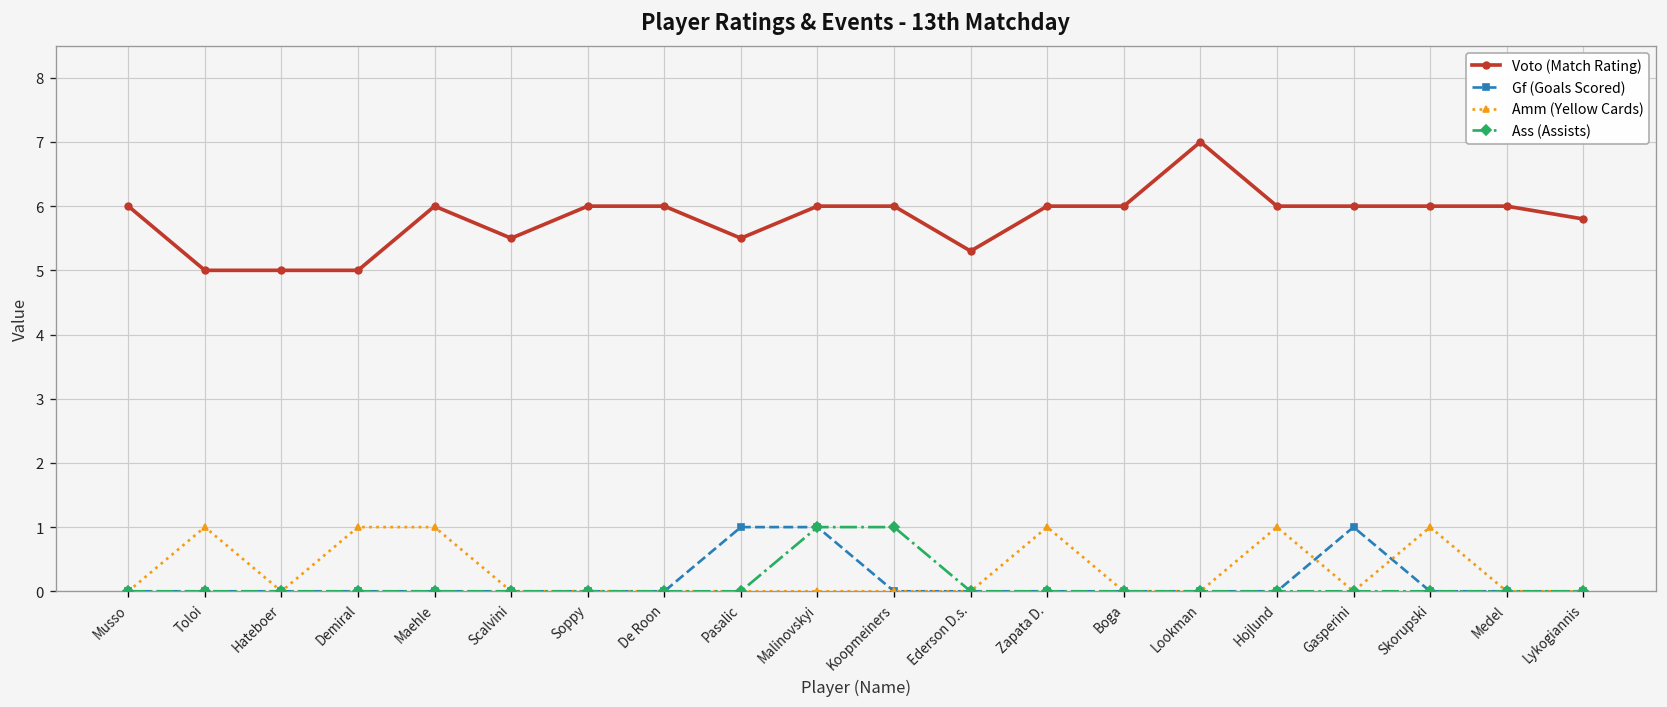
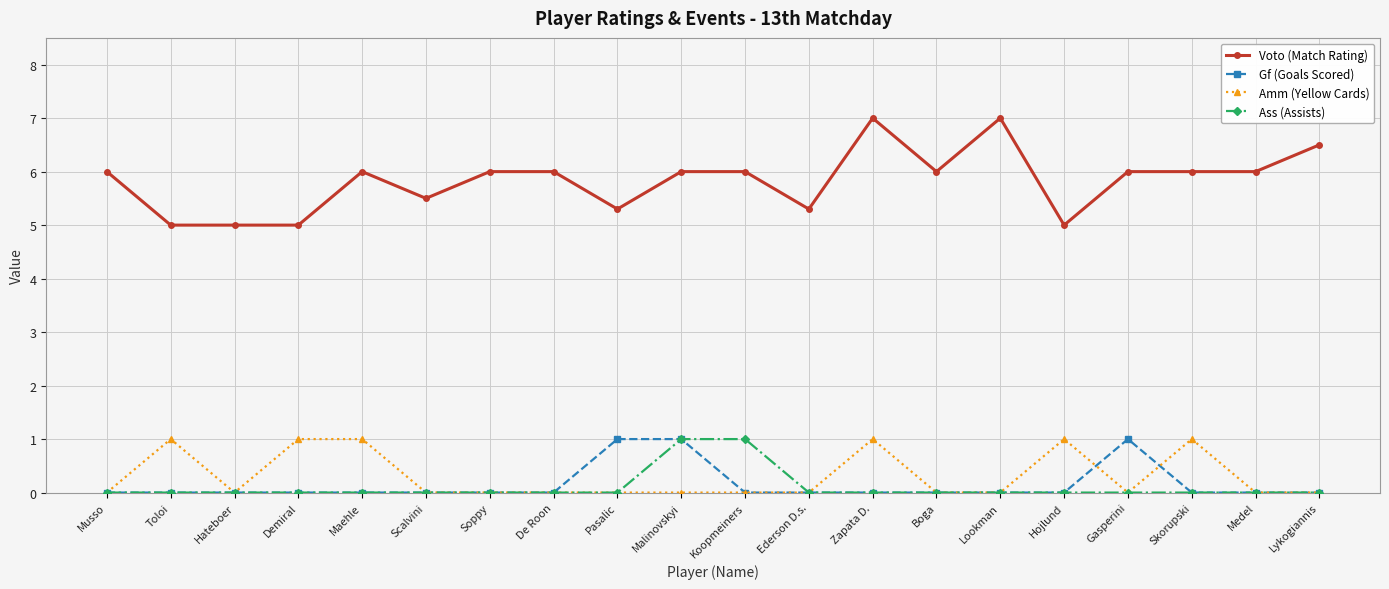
Voto (Match Rating), Pasalic: 5.5 -> 5.3
Voto (Match Rating), Zapata D.: 6 -> 7
Voto (Match Rating), Hojlund: 6 -> 5
Voto (Match Rating), Lykogiannis: 5.8 -> 6.5
